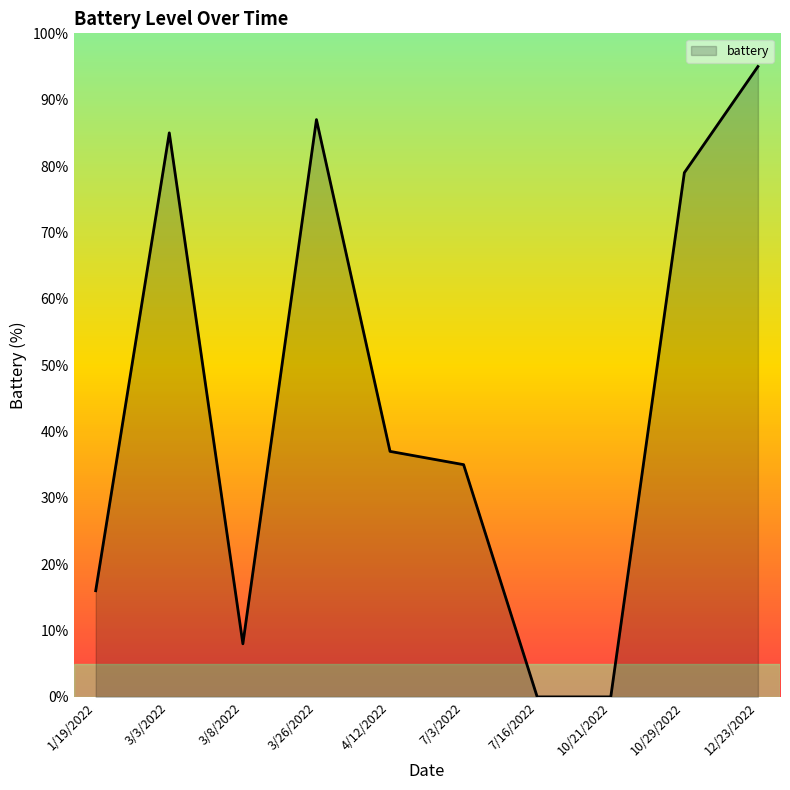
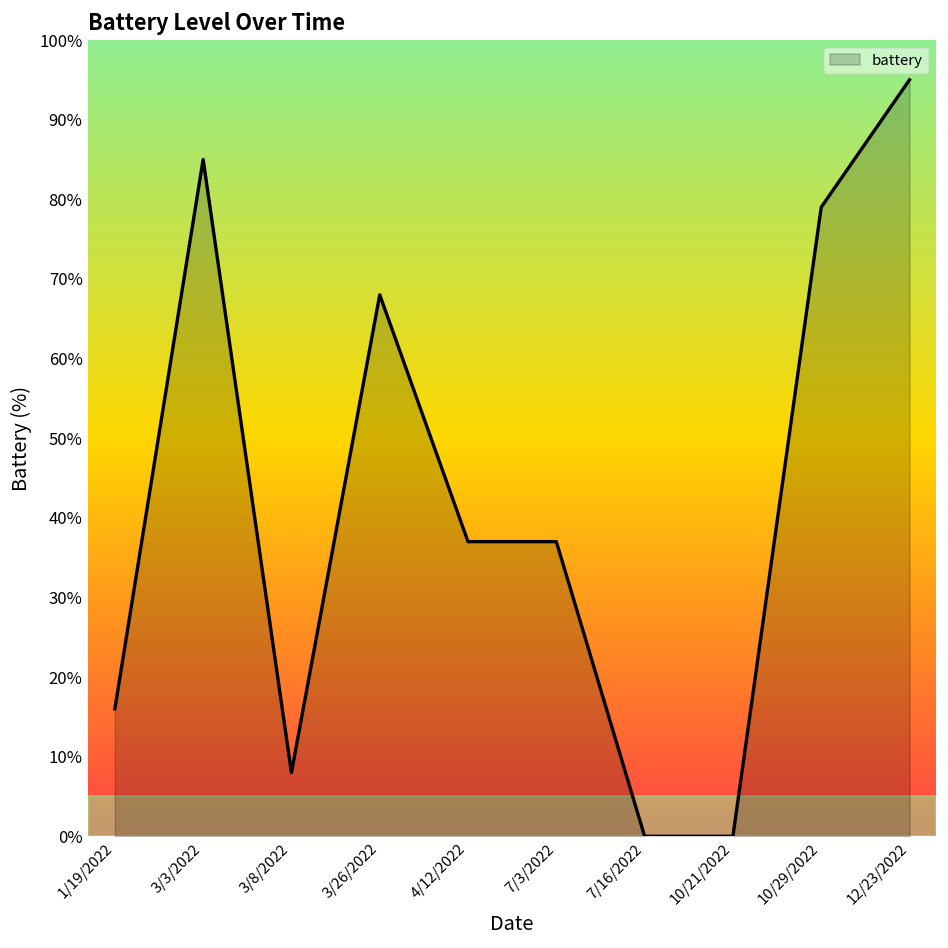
3/26/2022: 87% -> 68%
7/3/2022: 35% -> 37%
